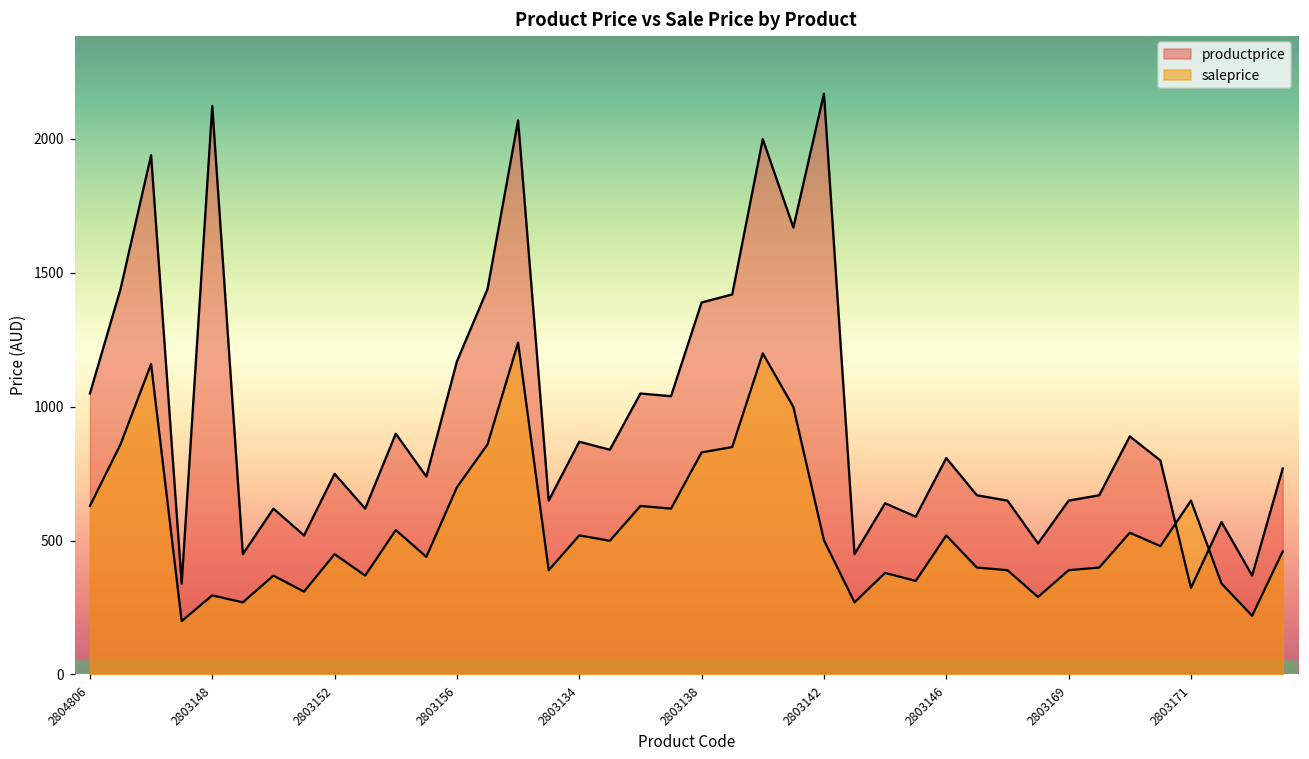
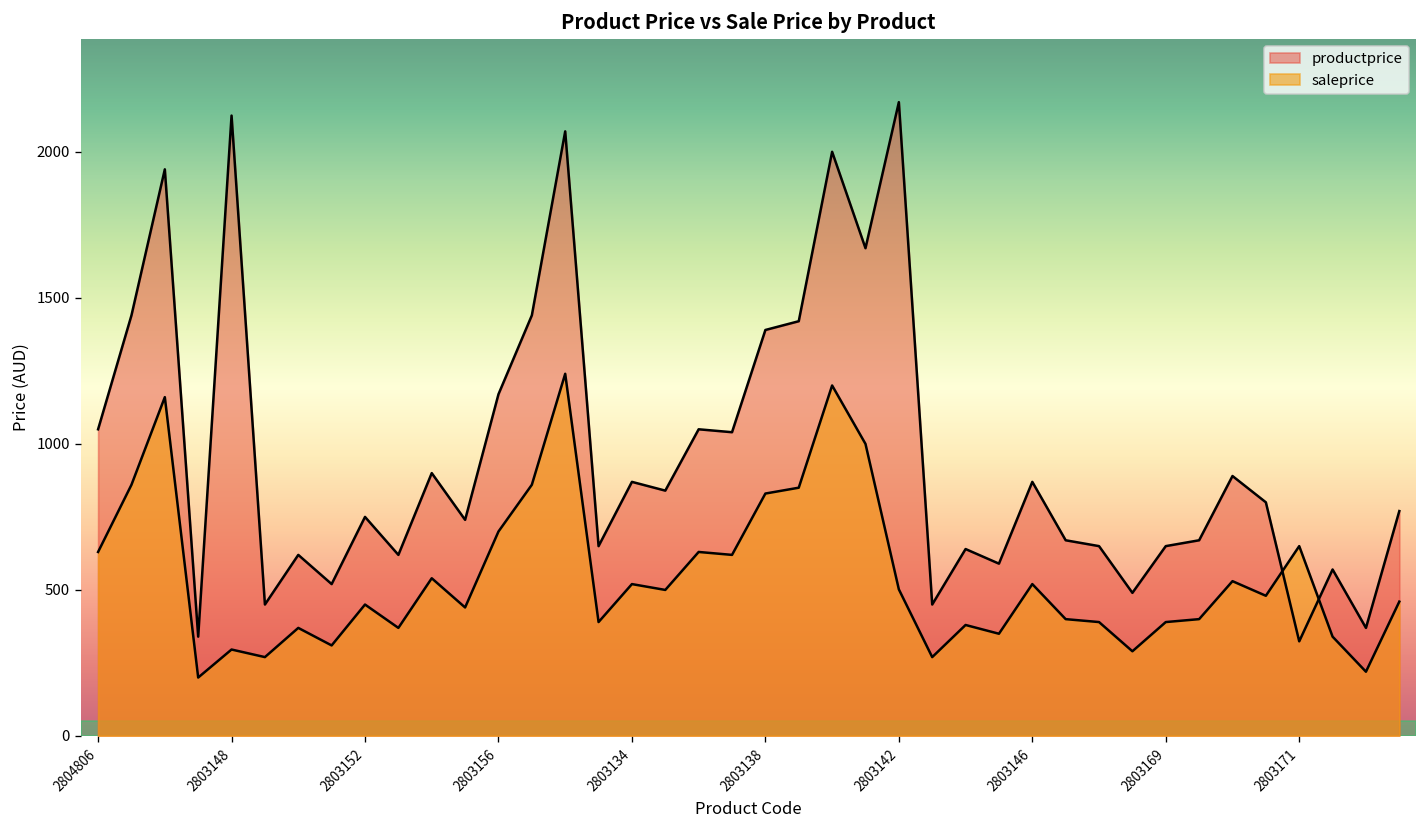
productprice, 2803146: 810 -> 870
